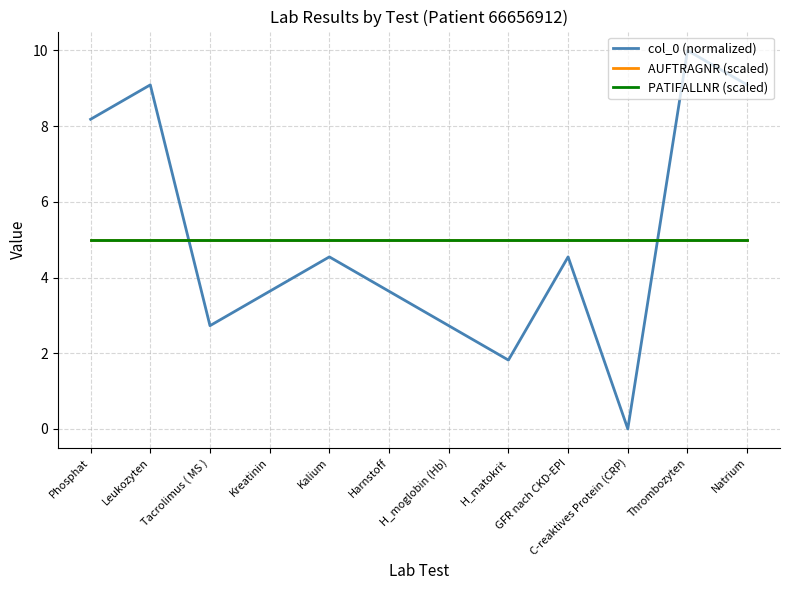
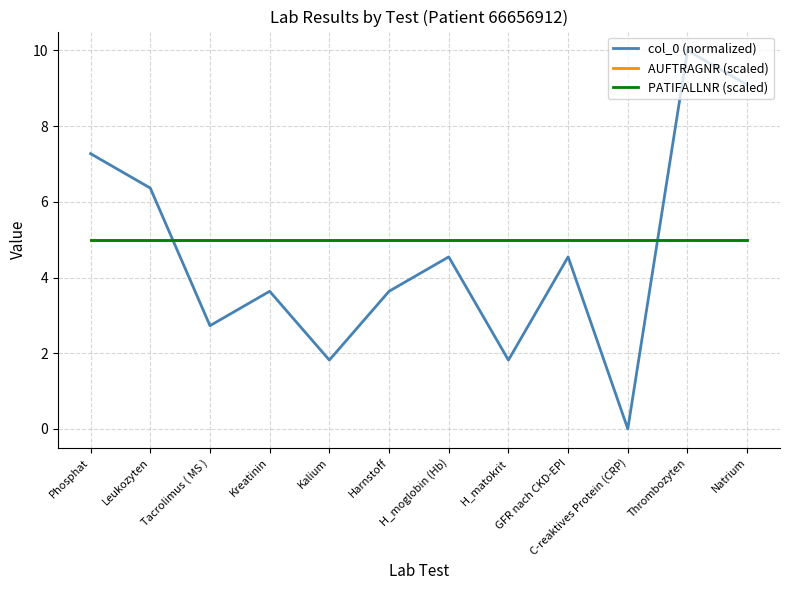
col_0 (normalized), Phosphat: 8.2 -> 7.3
col_0 (normalized), Leukozyten: 9.1 -> 6.4
col_0 (normalized), Kalium: 4.5 -> 1.8
col_0 (normalized), H_moglobin (Hb): 2.7 -> 4.5
